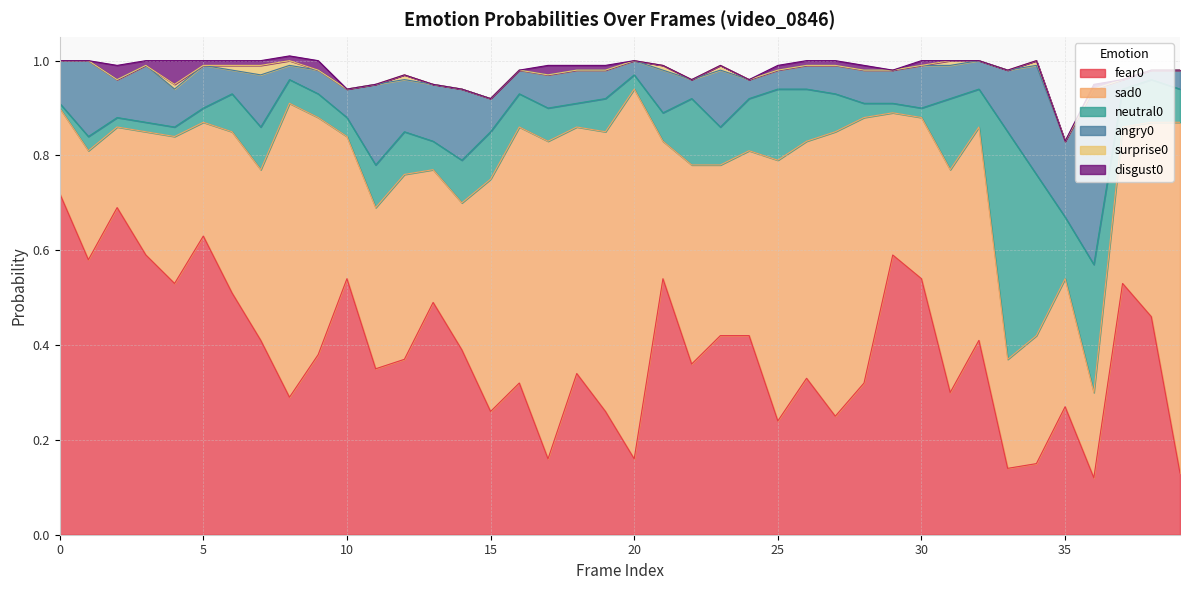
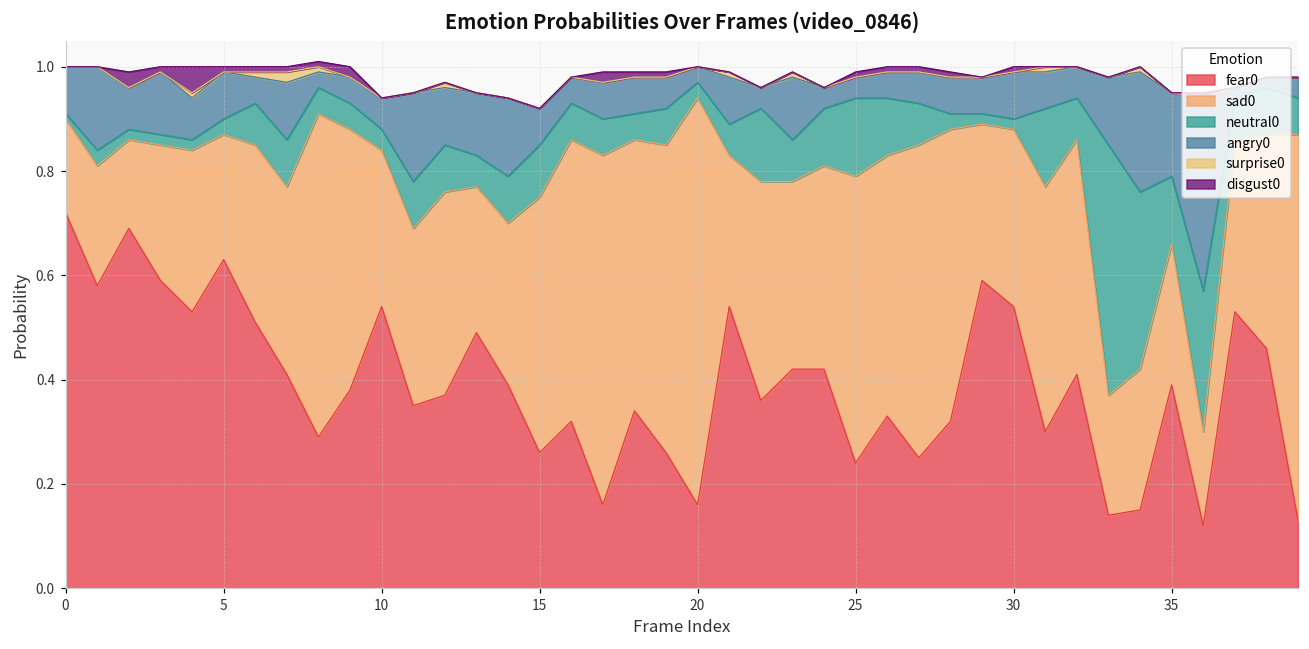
fear0, 35: 0.27 -> 0.39
